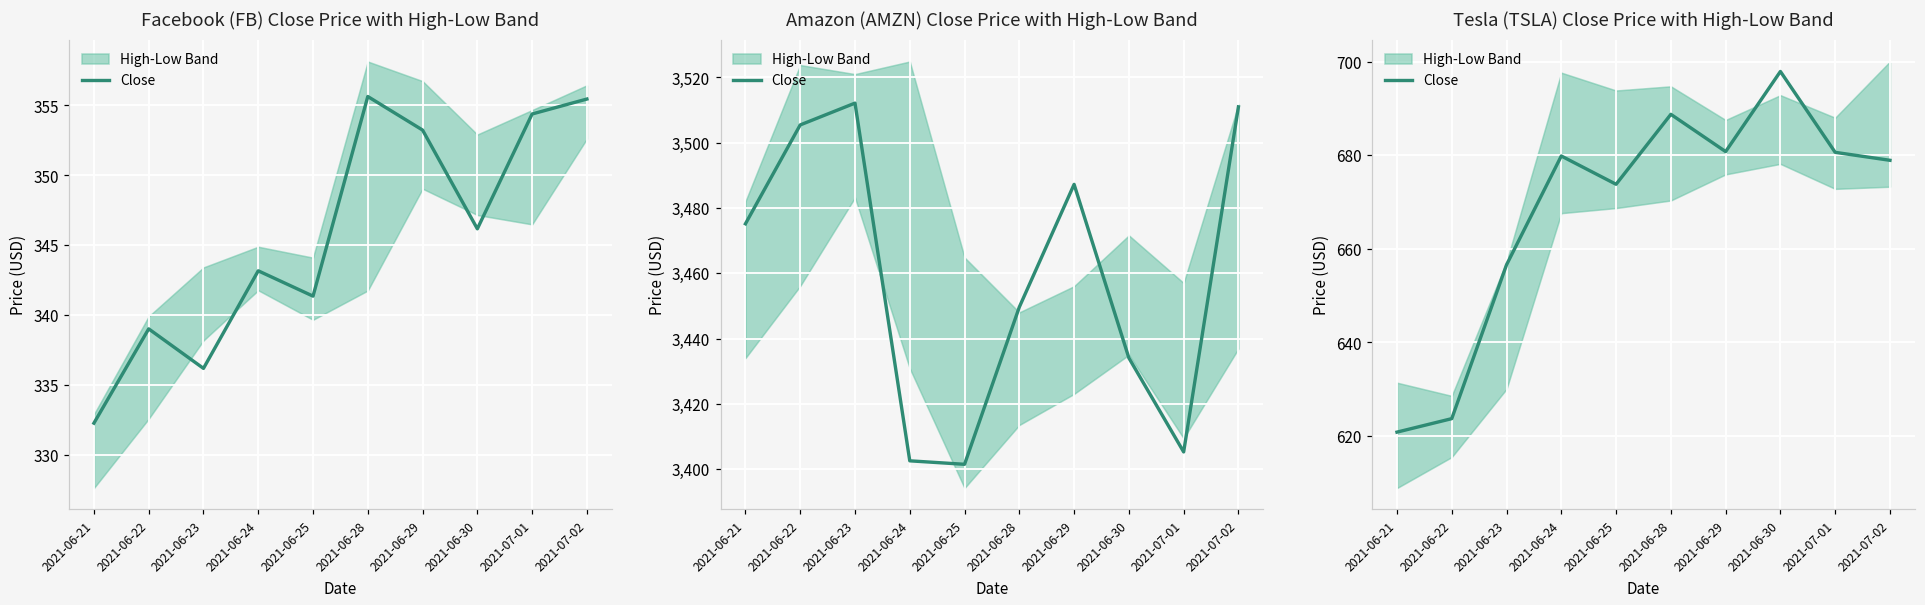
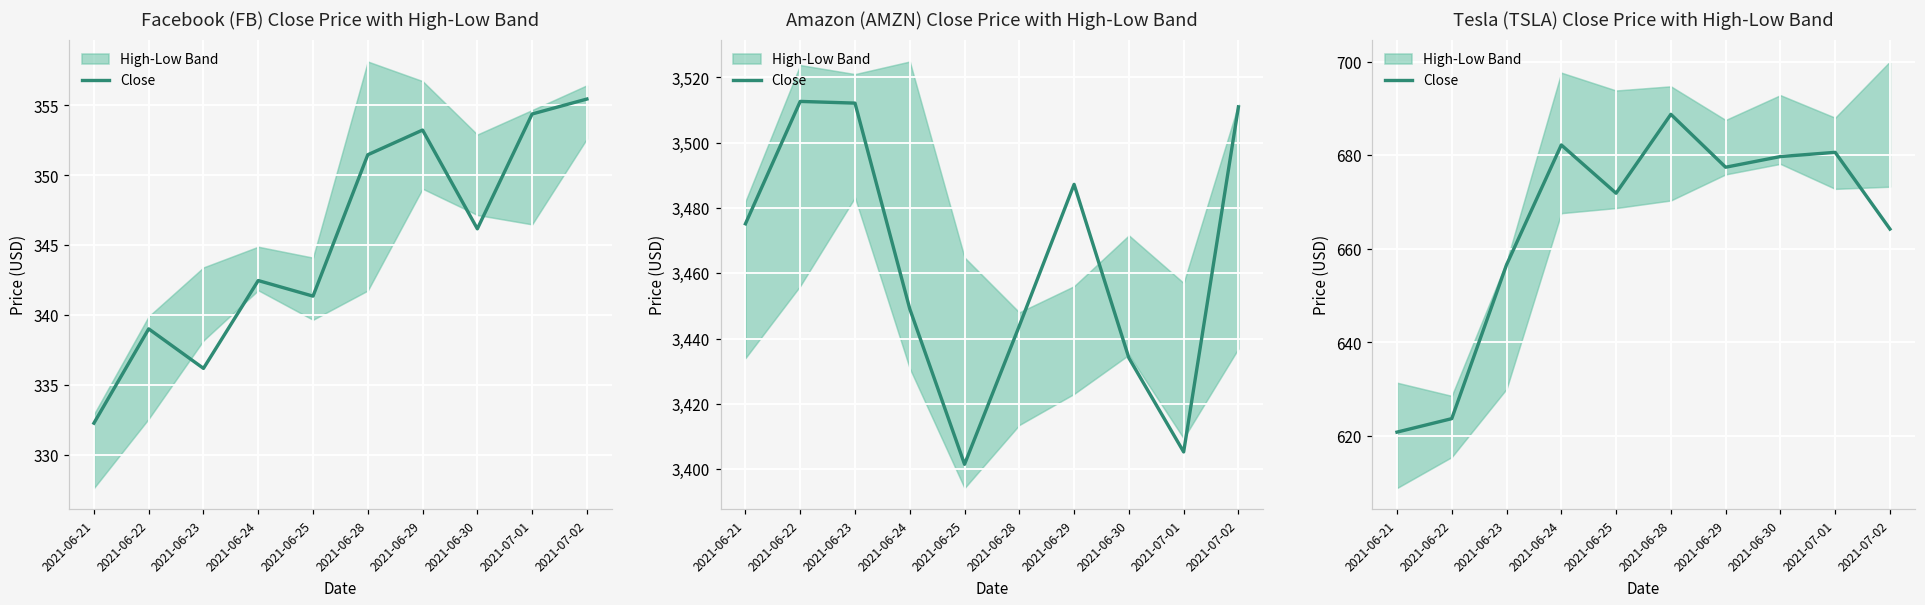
Facebook (FB) Close Price with High-Low Band, Close, 2021-06-24: 343.2 -> 342.5
Facebook (FB) Close Price with High-Low Band, Close, 2021-06-28: 355.6 -> 351.5
Amazon (AMZN) Close Price with High-Low Band, Close, 2021-06-22: 3,505 -> 3,513
Amazon (AMZN) Close Price with High-Low Band, Close, 2021-06-24: 3,403 -> 3,449
Amazon (AMZN) Close Price with High-Low Band, Close, 2021-06-28: 3,450 -> 3,444
Tesla (TSLA) Close Price with High-Low Band, Close, 2021-06-24: 680 -> 682
Tesla (TSLA) Close Price with High-Low Band, Close, 2021-06-25: 674 -> 672
Tesla (TSLA) Close Price with High-Low Band, Close, 2021-06-29: 681 -> 677
Tesla (TSLA) Close Price with High-Low Band, Close, 2021-06-30: 698 -> 680
Tesla (TSLA) Close Price with High-Low Band, Close, 2021-07-02: 679 -> 664
